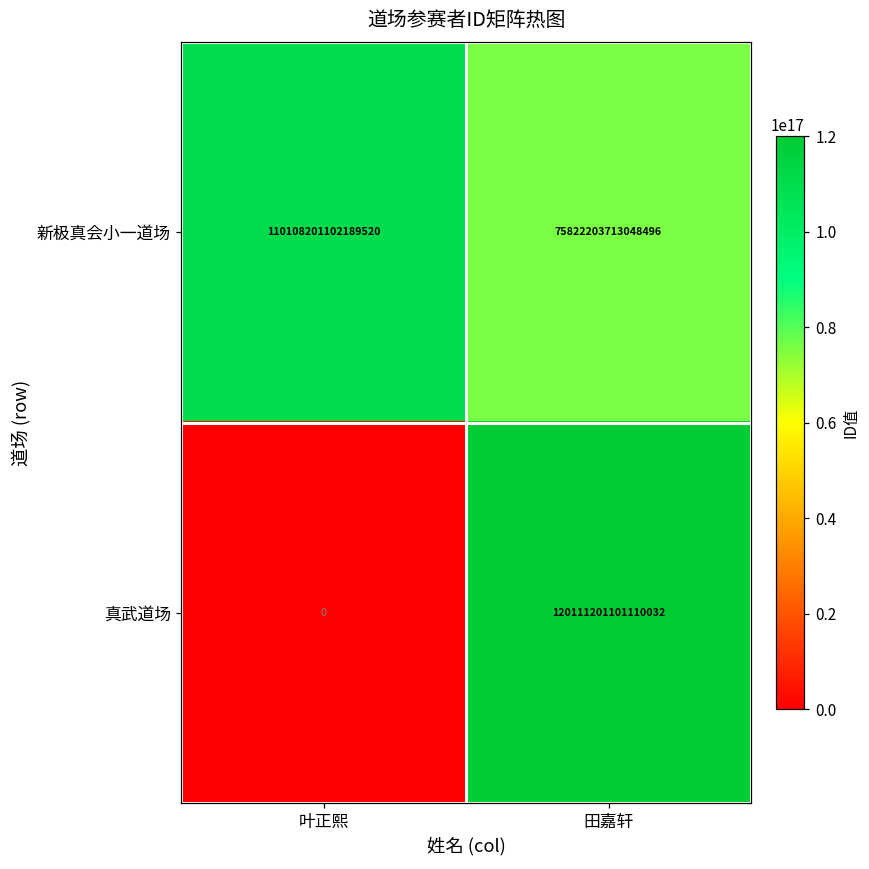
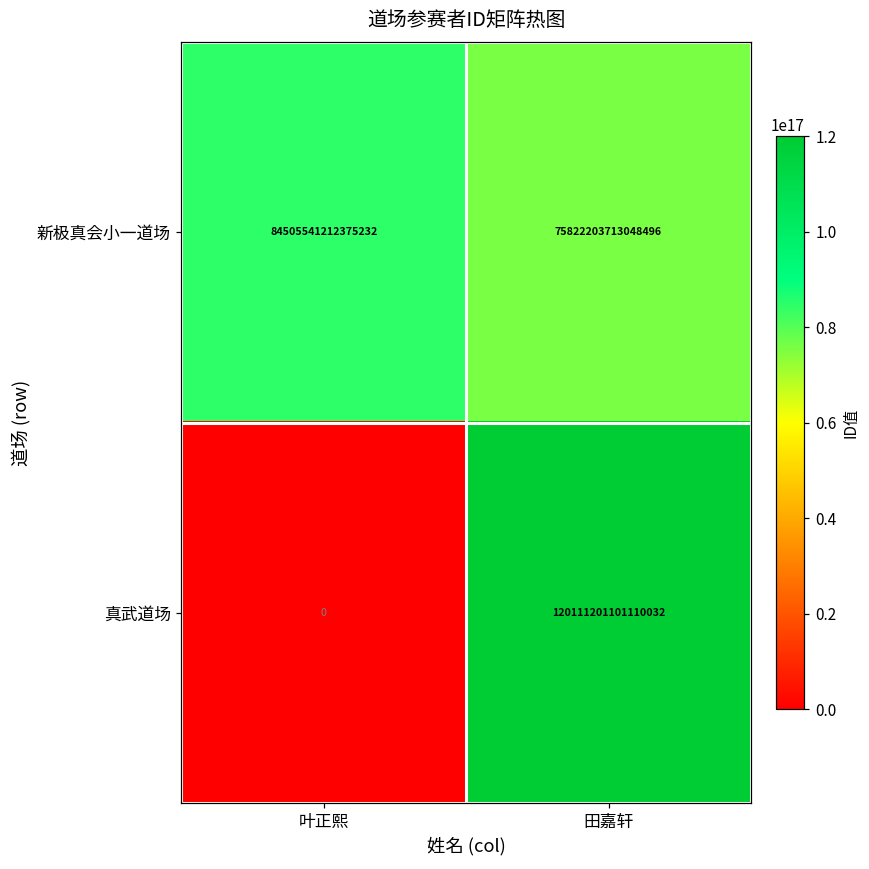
新极真会小一道场, 叶正熙: 110108201102189520 -> 84505541212375232
